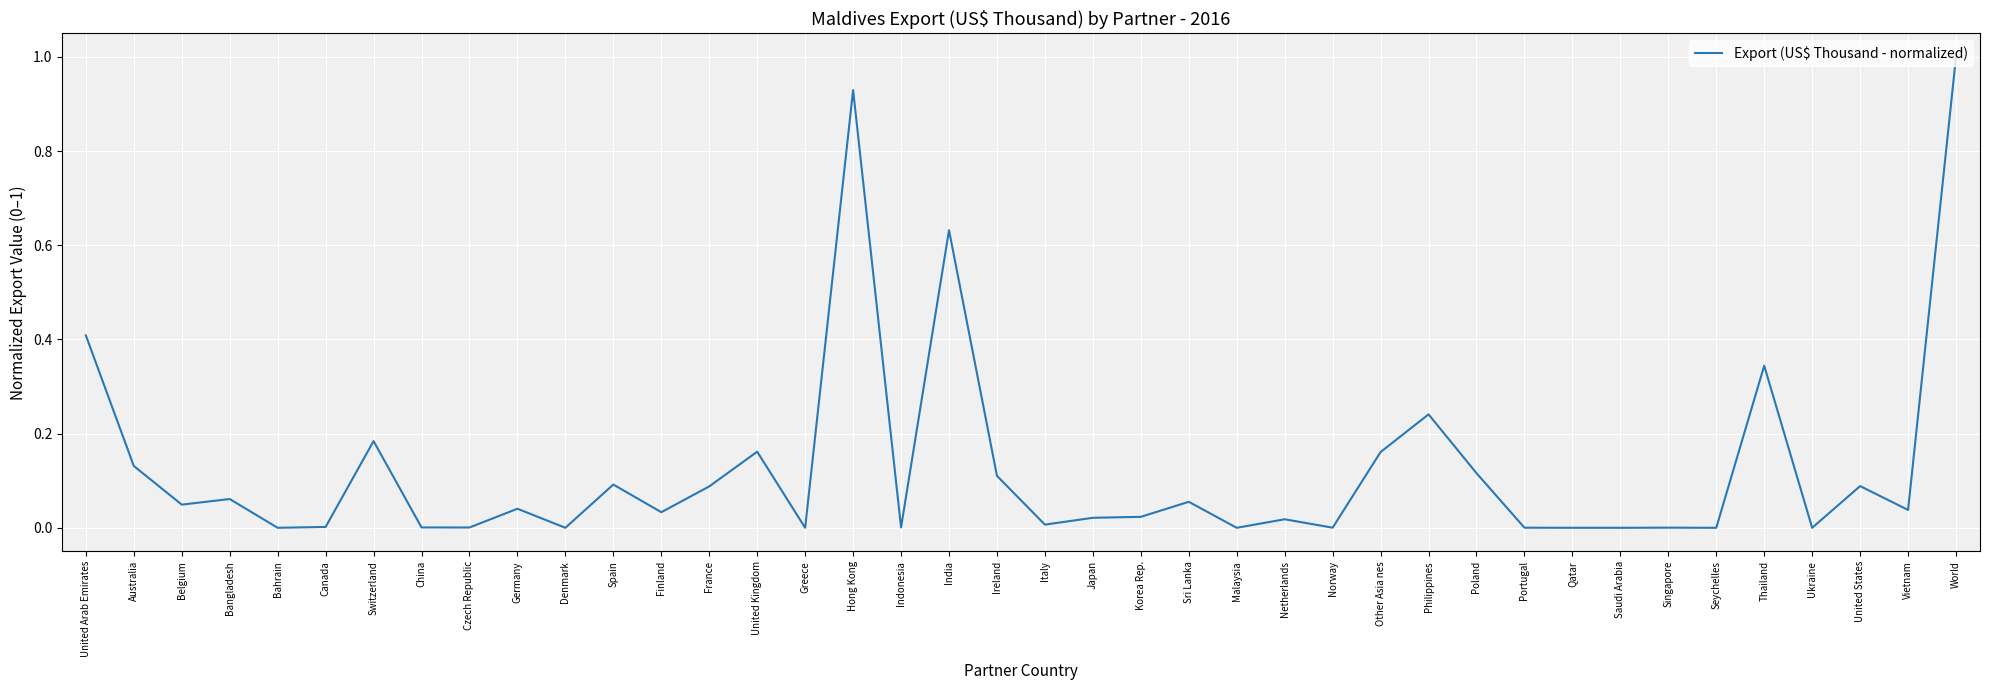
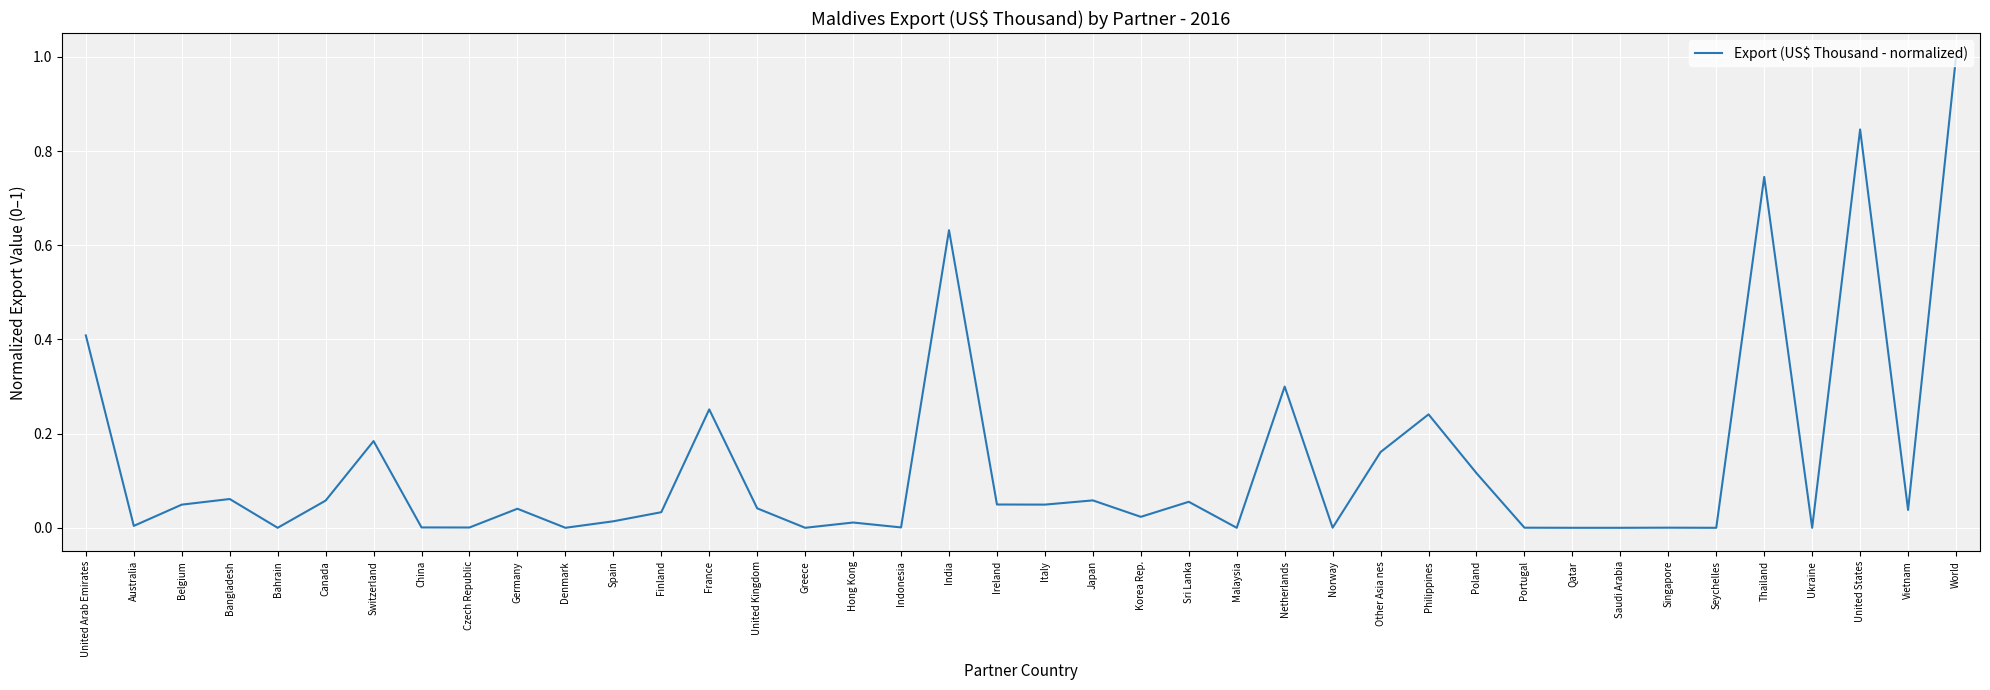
Australia: 0.13 -> 0.00
Canada: 0.00 -> 0.06
Spain: 0.09 -> 0.01
France: 0.09 -> 0.25
United Kingdom: 0.16 -> 0.04
Hong Kong: 0.93 -> 0.01
Ireland: 0.11 -> 0.05
Italy: 0.01 -> 0.05
Japan: 0.02 -> 0.06
Netherlands: 0.02 -> 0.30
Thailand: 0.34 -> 0.75
United States: 0.09 -> 0.85
